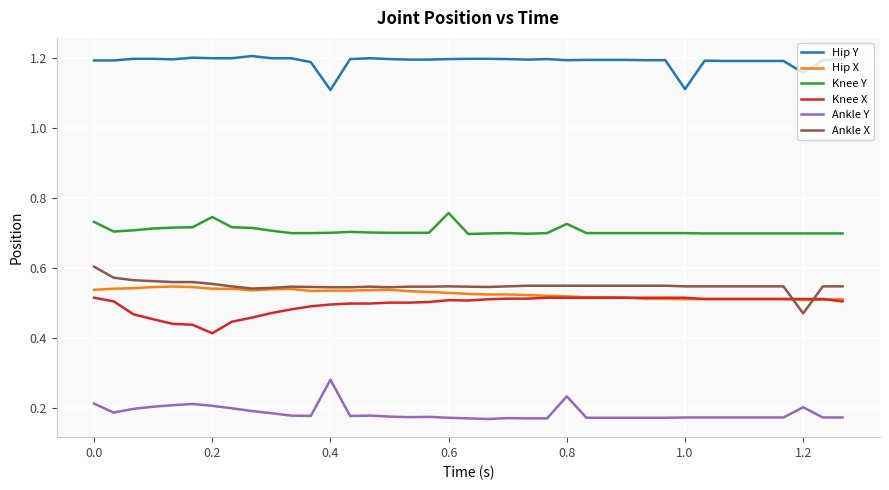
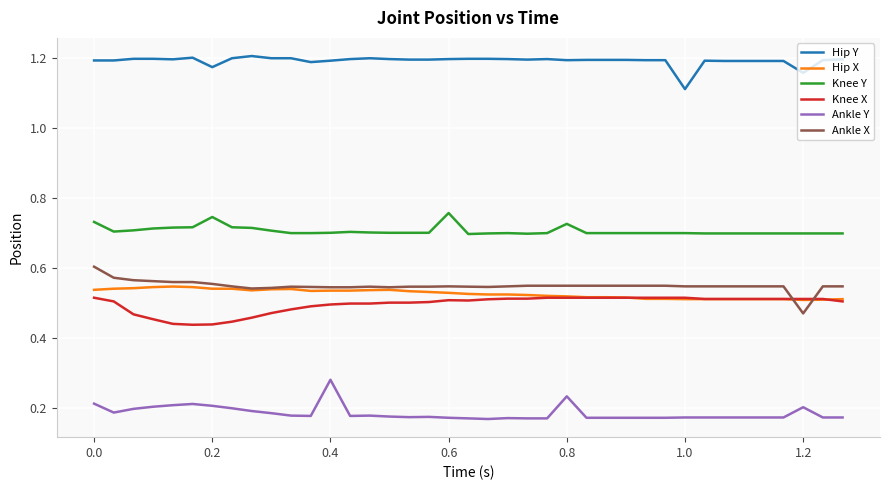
Hip Y, 0.2: 1.20 -> 1.17
Knee X, 0.2: 0.41 -> 0.44
Hip Y, 0.4: 1.11 -> 1.19
